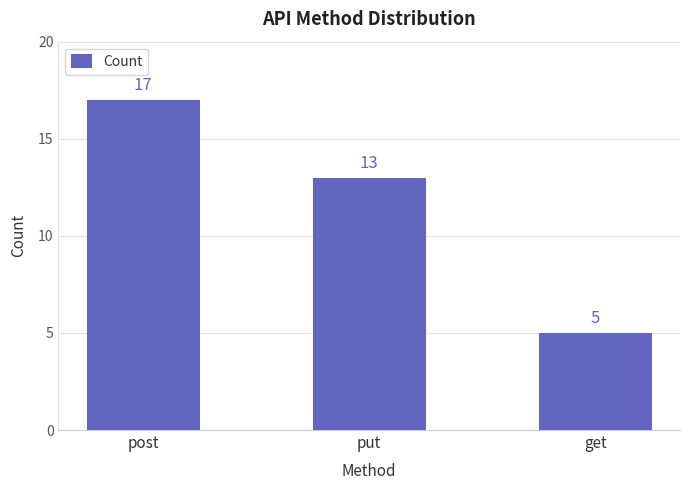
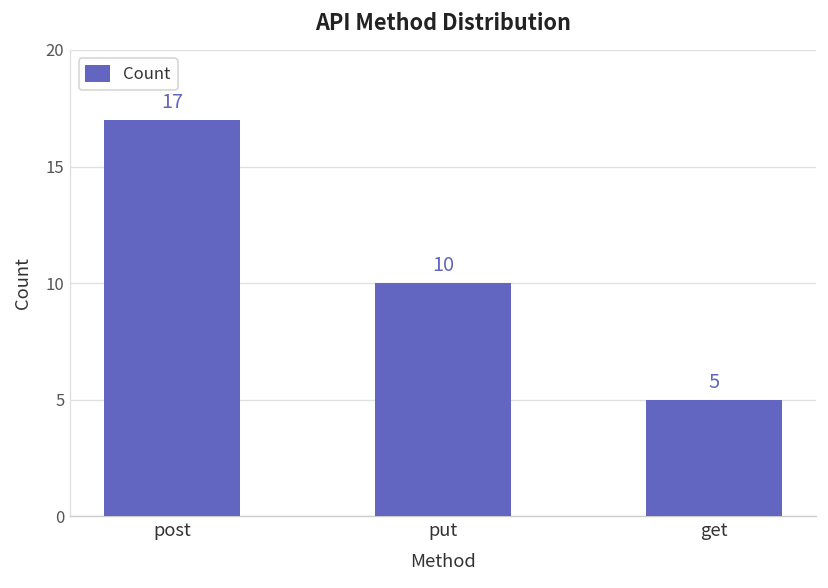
put: 13 -> 10
